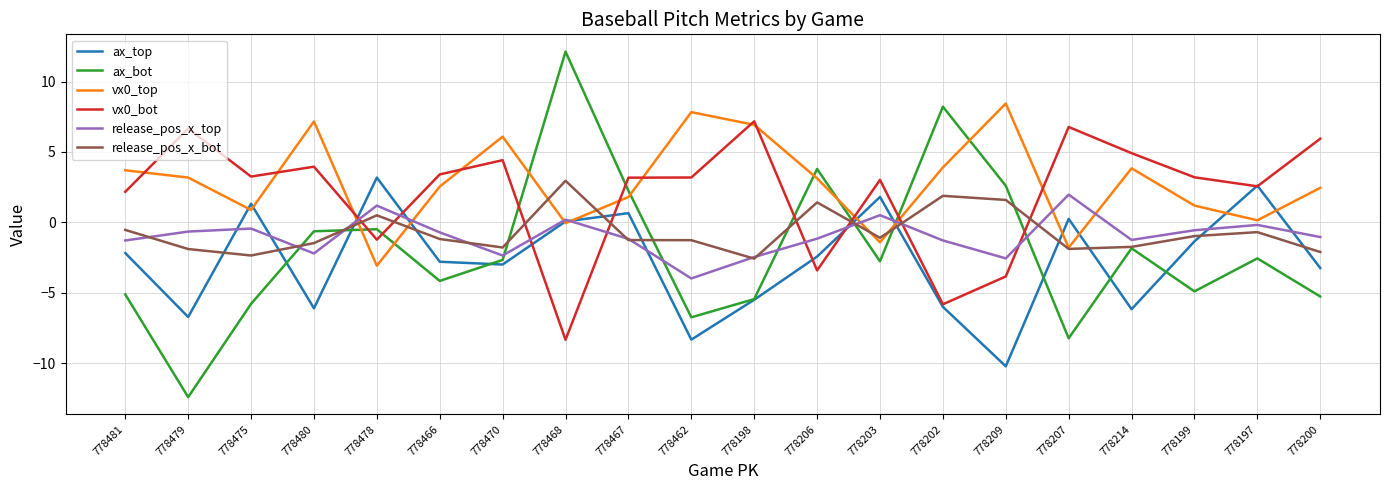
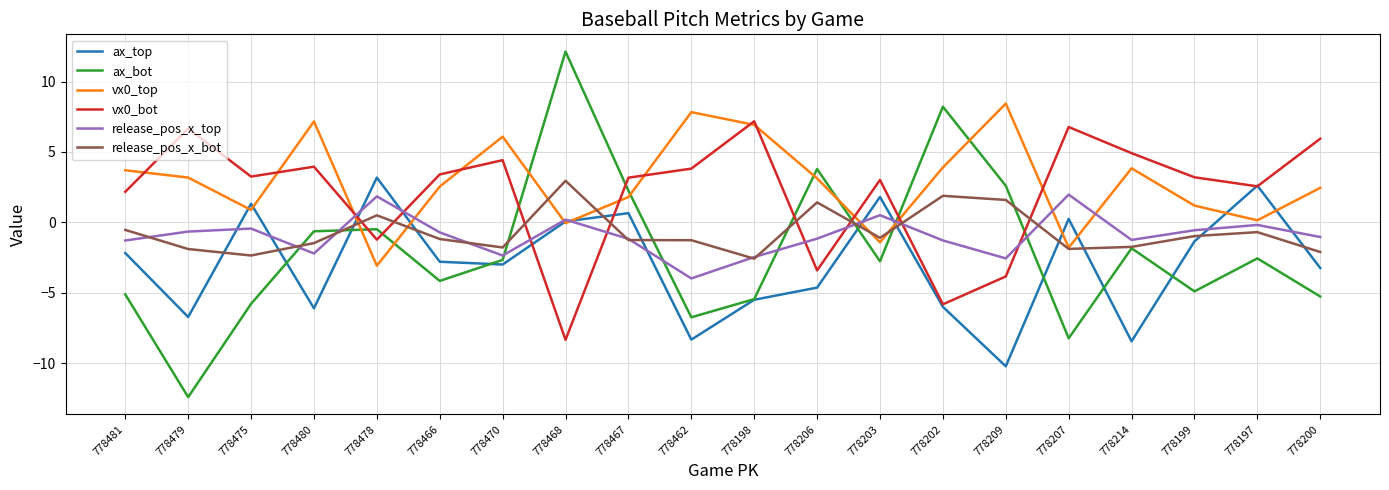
release_pos_x_top, 778478: 1.2 -> 1.8
vx0_bot, 778462: 3.2 -> 3.8
ax_top, 778206: -2.4 -> -4.6
ax_top, 778214: -6.2 -> -8.5
